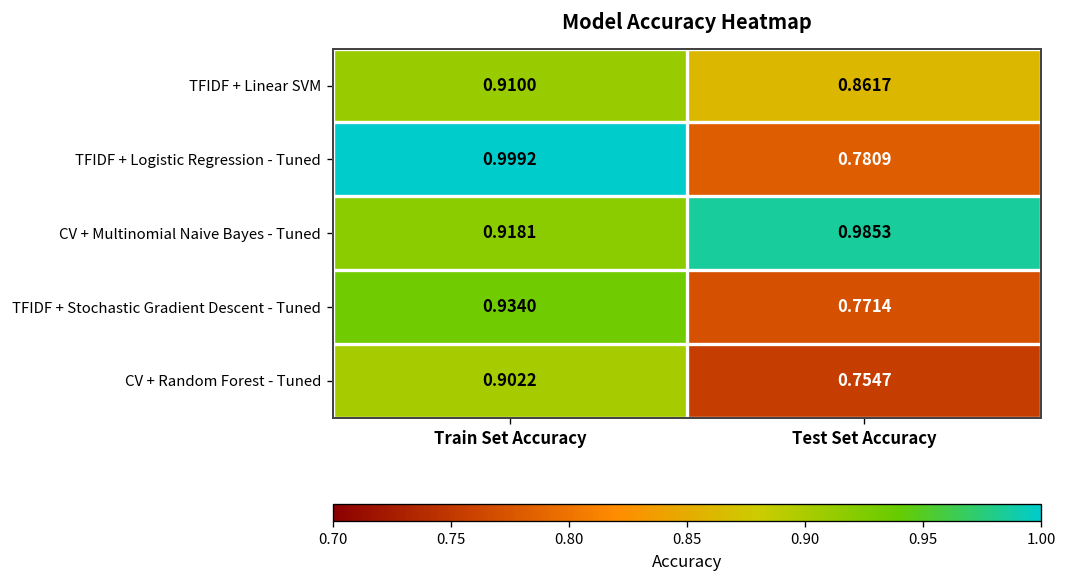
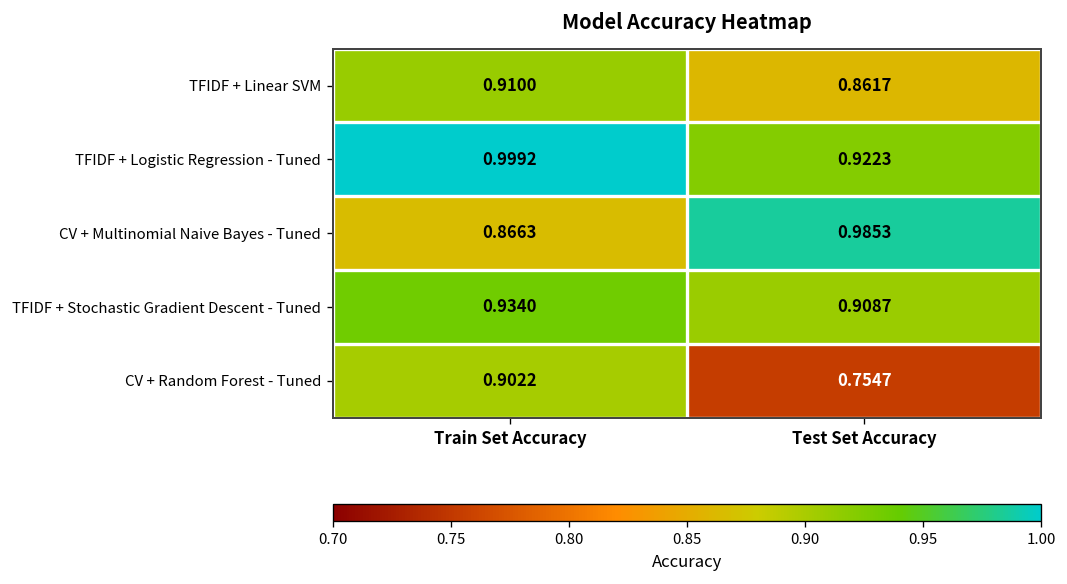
TFIDF + Logistic Regression - Tuned, Test Set Accuracy: 0.7809 -> 0.9223
CV + Multinomial Naive Bayes - Tuned, Train Set Accuracy: 0.9181 -> 0.8663
TFIDF + Stochastic Gradient Descent - Tuned, Test Set Accuracy: 0.7714 -> 0.9087
